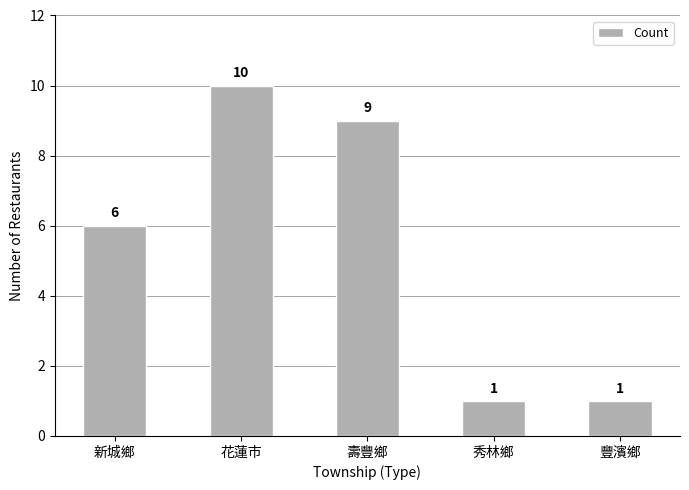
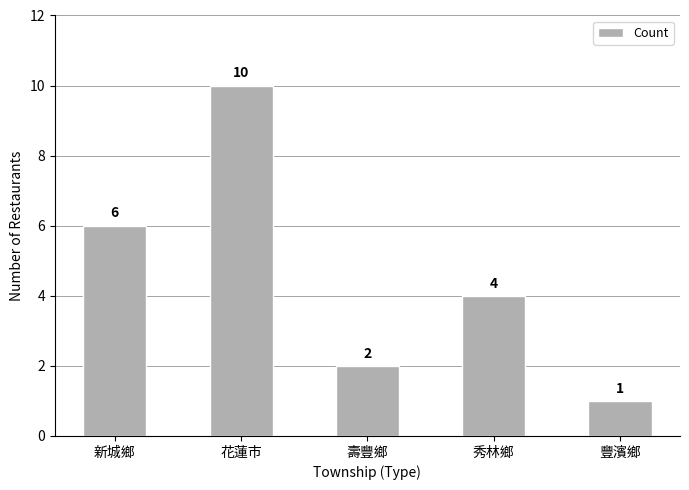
壽豐鄉: 9 -> 2
秀林鄉: 1 -> 4
